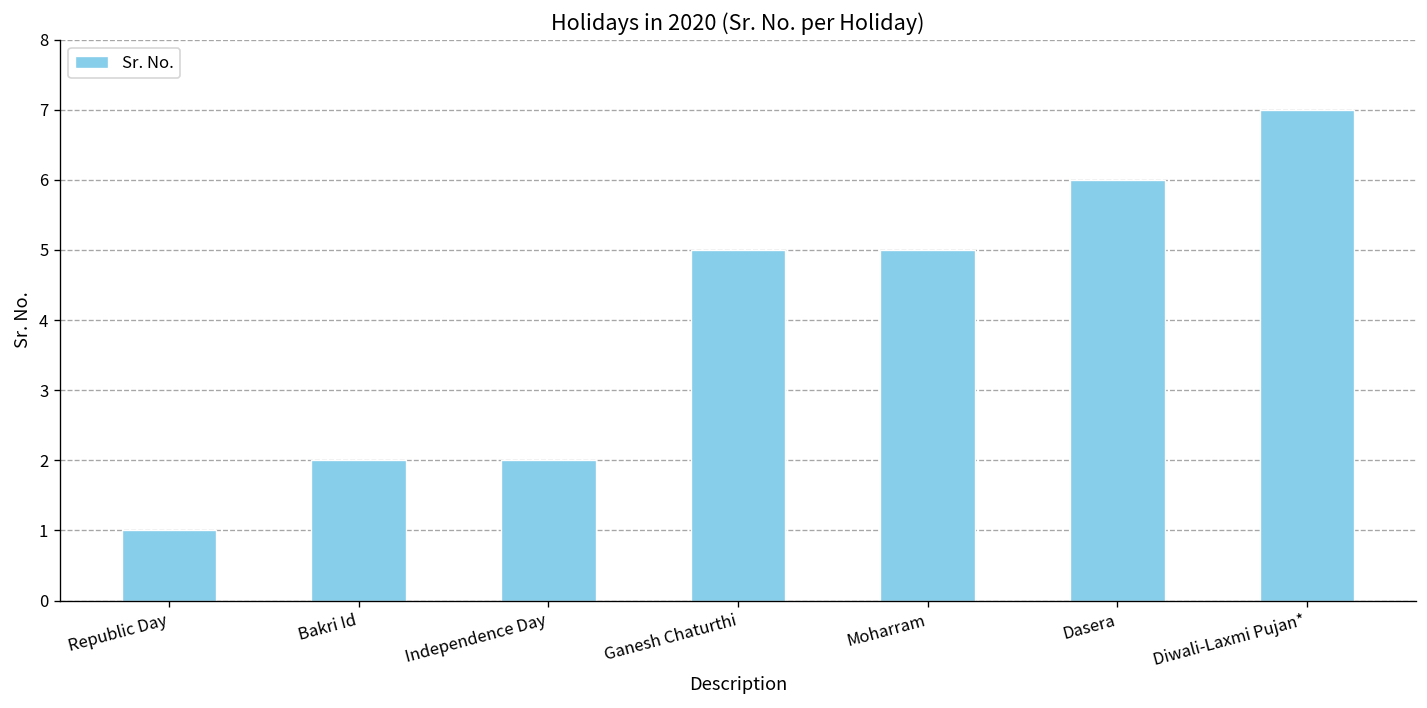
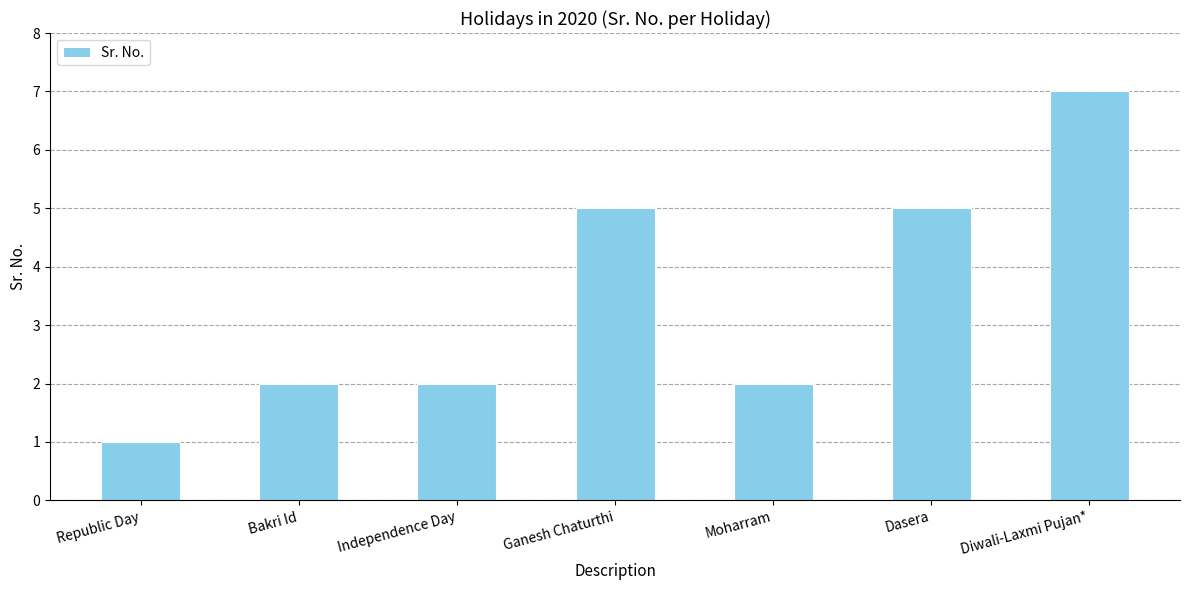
Moharram: 5 -> 2
Dasera: 6 -> 5
